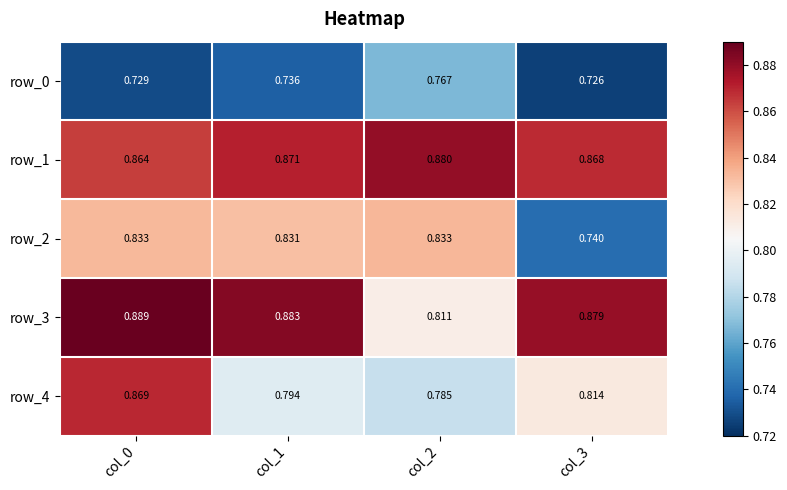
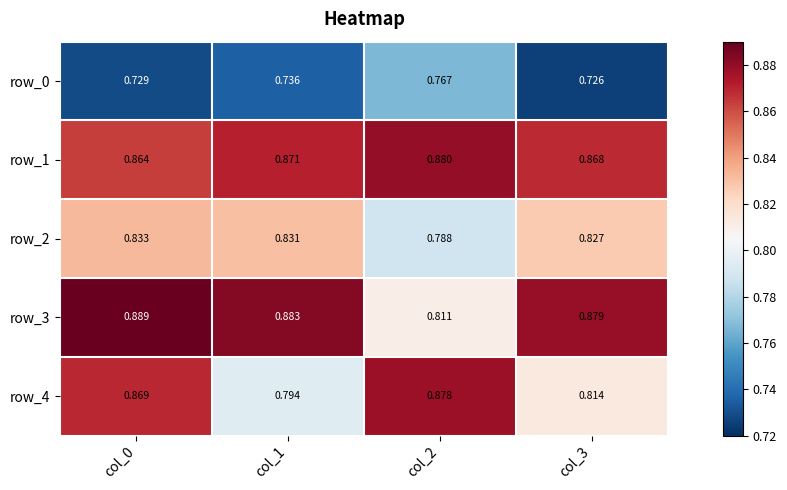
row_2, col_2: 0.833 -> 0.788
row_2, col_3: 0.740 -> 0.827
row_4, col_2: 0.785 -> 0.878
